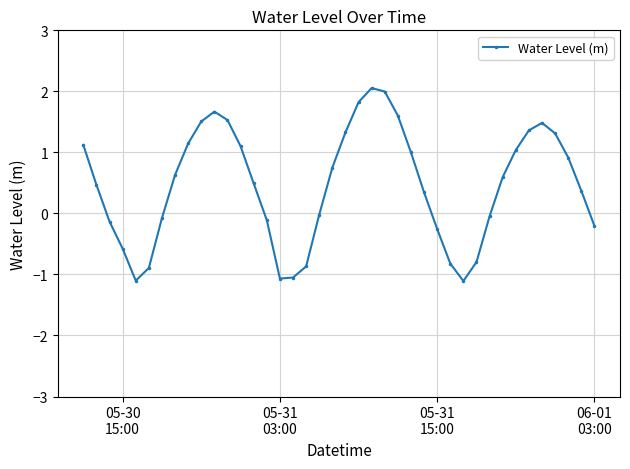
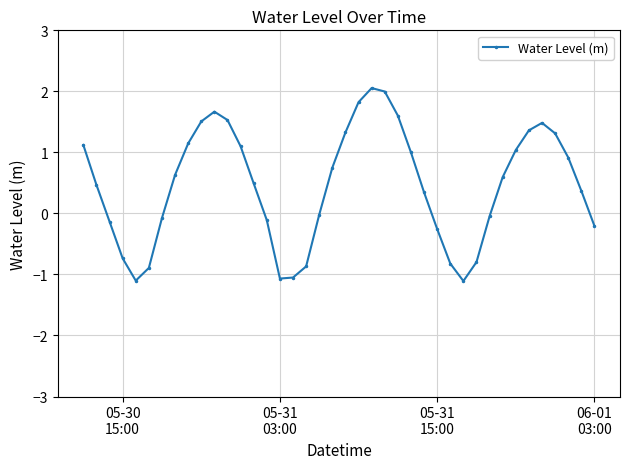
05-30 15:00: -0.6 -> -0.7
